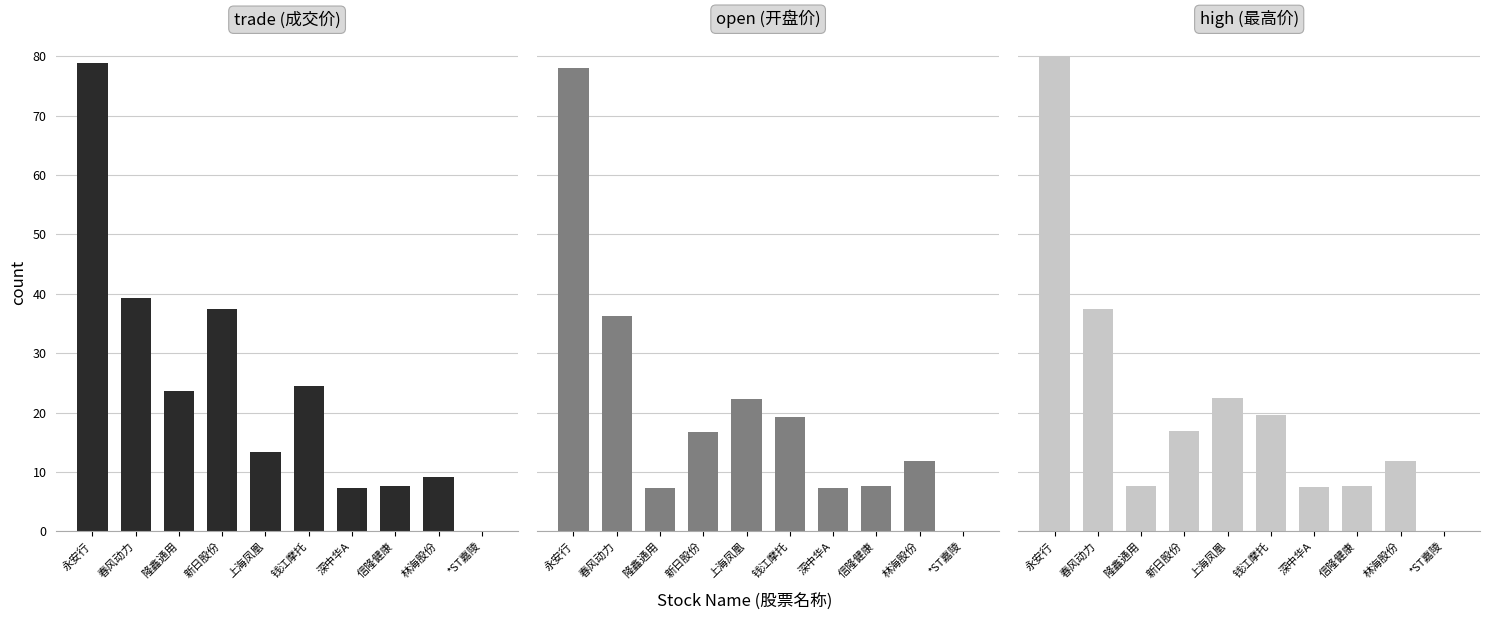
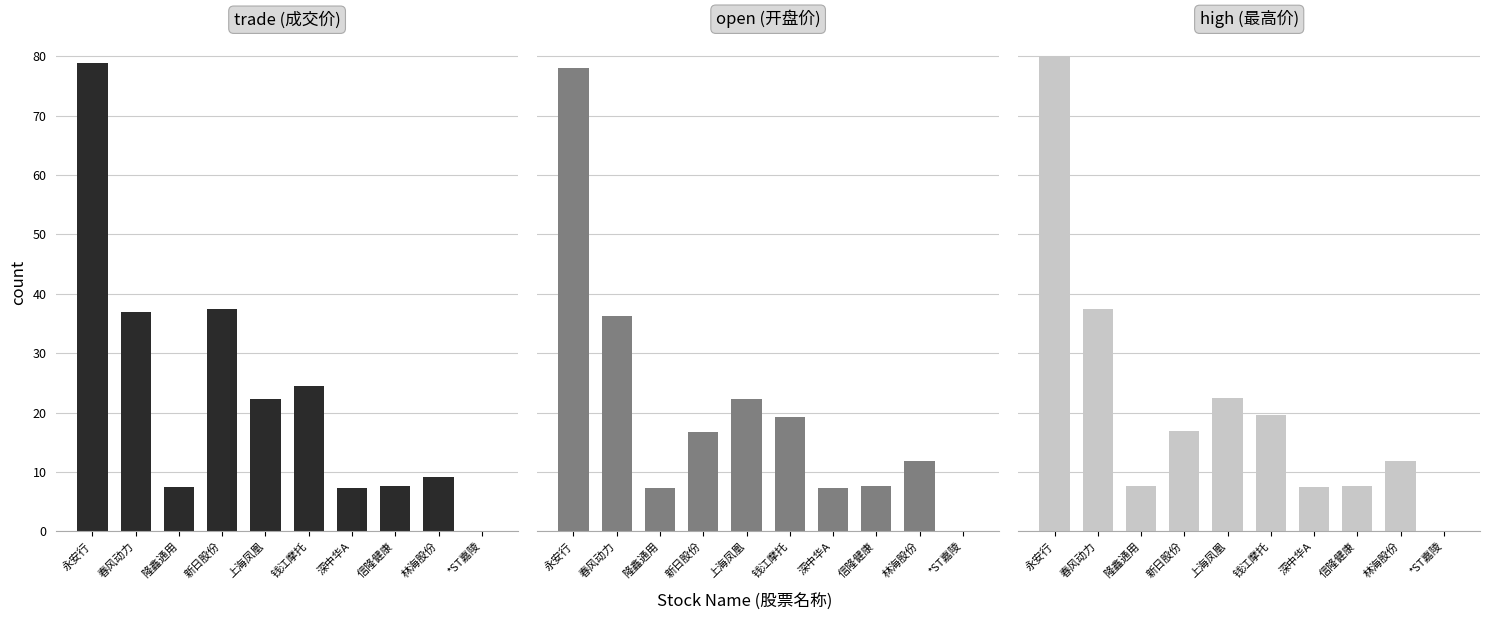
trade (成交价), 春风动力: 39 -> 37
trade (成交价), 隆鑫通用: 24 -> 7
trade (成交价), 上海凤凰: 13 -> 22
